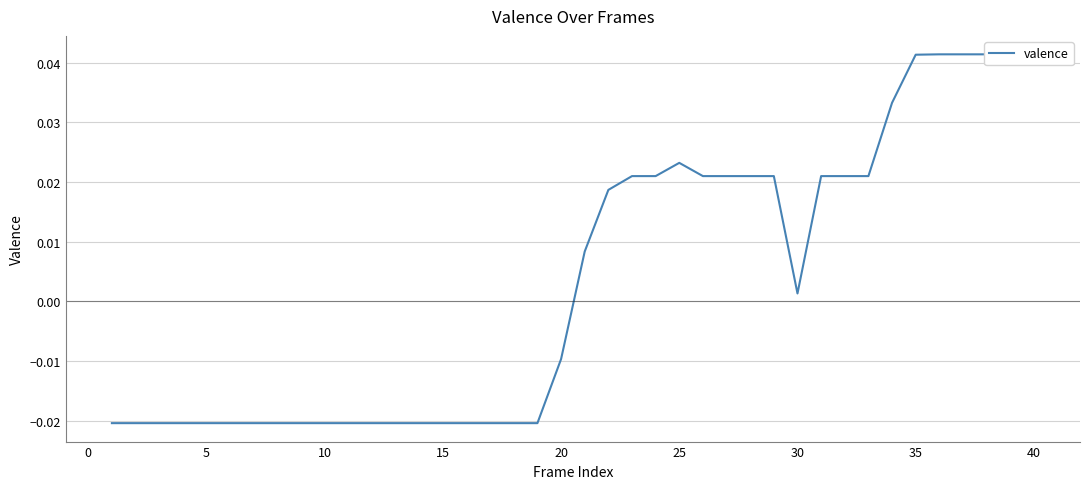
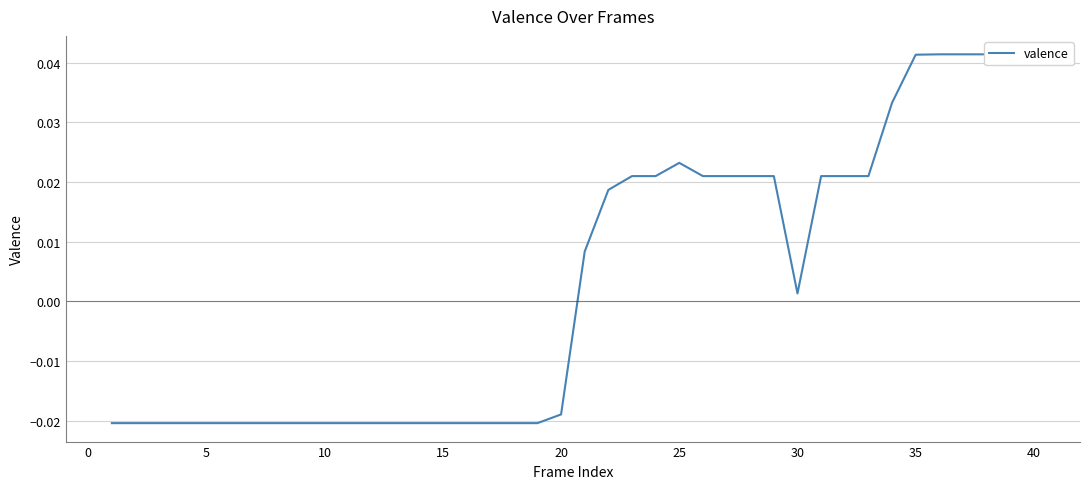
20: -0.010 -> -0.019
